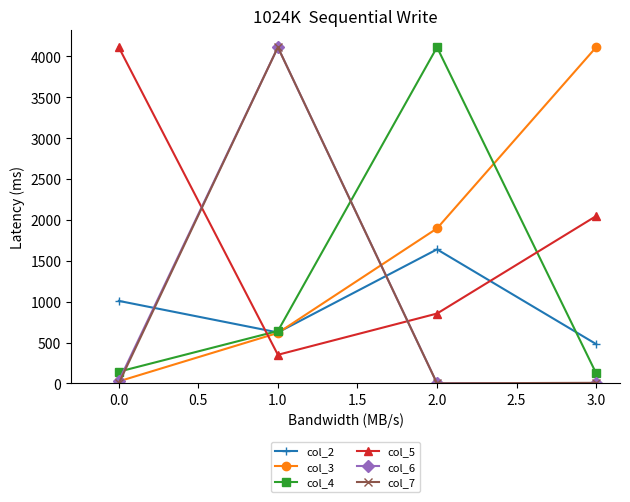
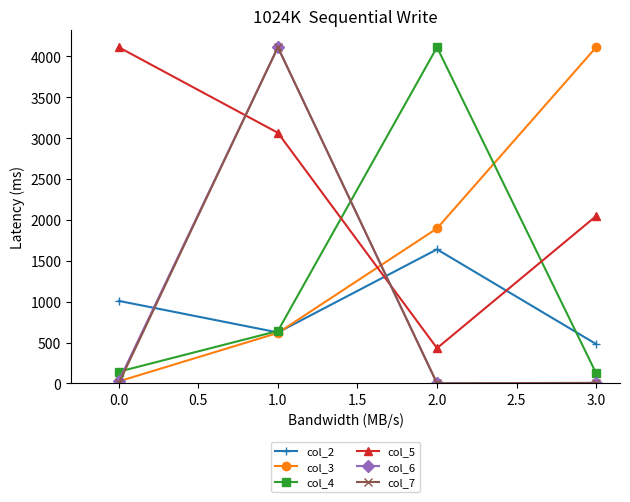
col_5, 1.0: 400 -> 3100
col_5, 2.0: 900 -> 400
